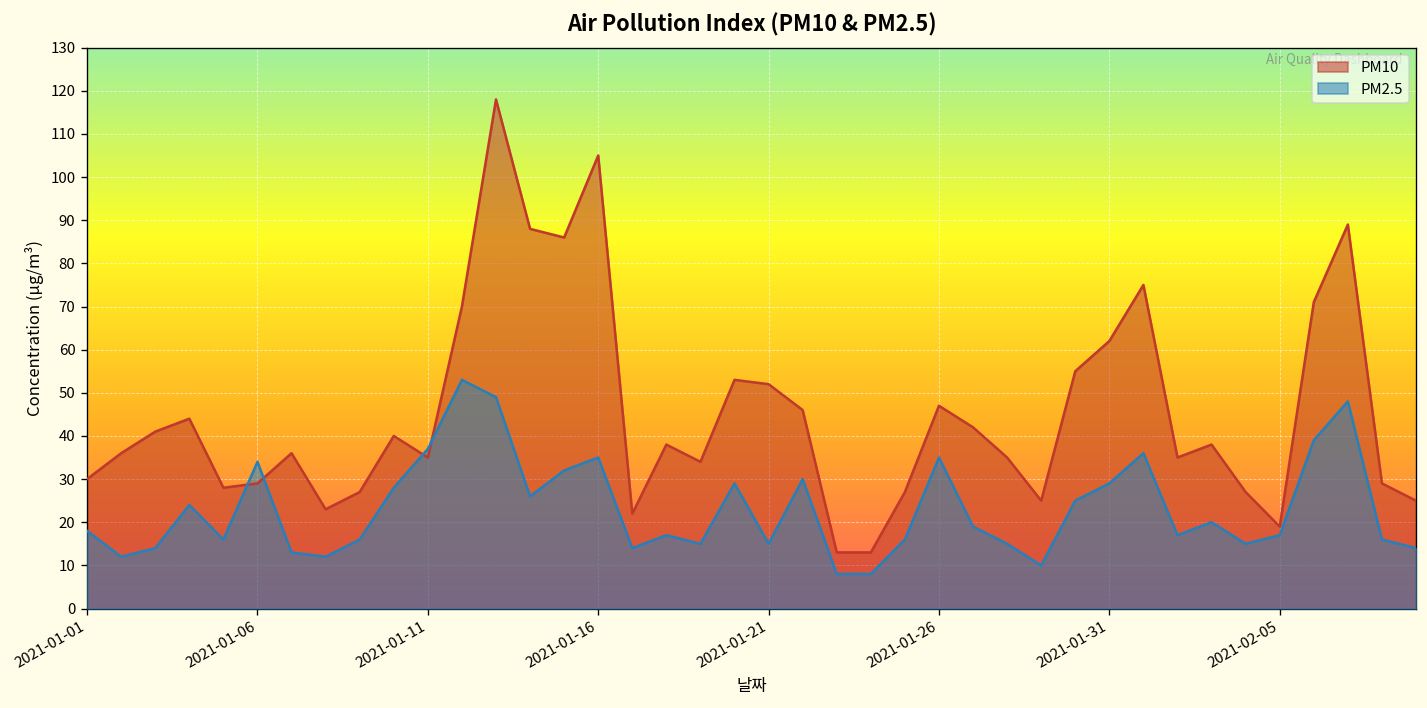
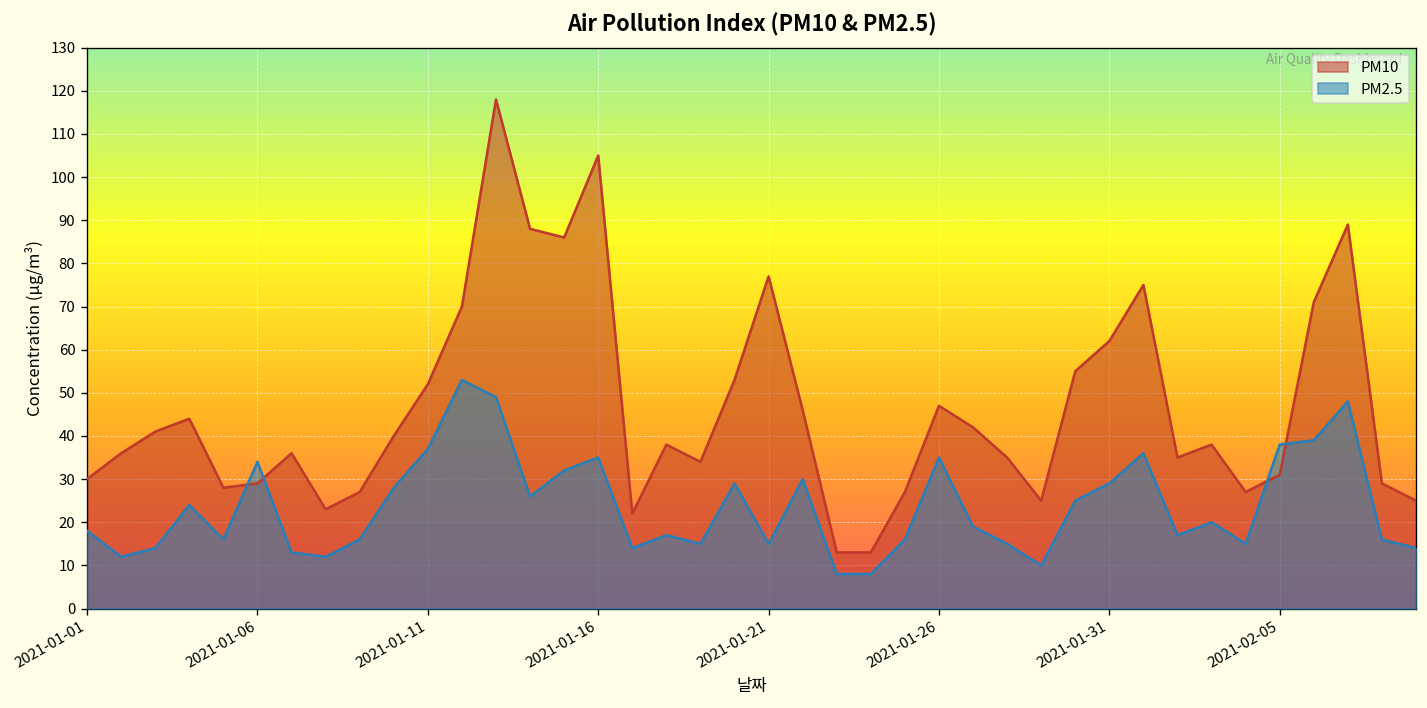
PM10, 2021-01-11: 35 -> 52
PM10, 2021-01-21: 52 -> 77
PM10, 2021-02-05: 19 -> 31
PM2.5, 2021-02-05: 17 -> 38
